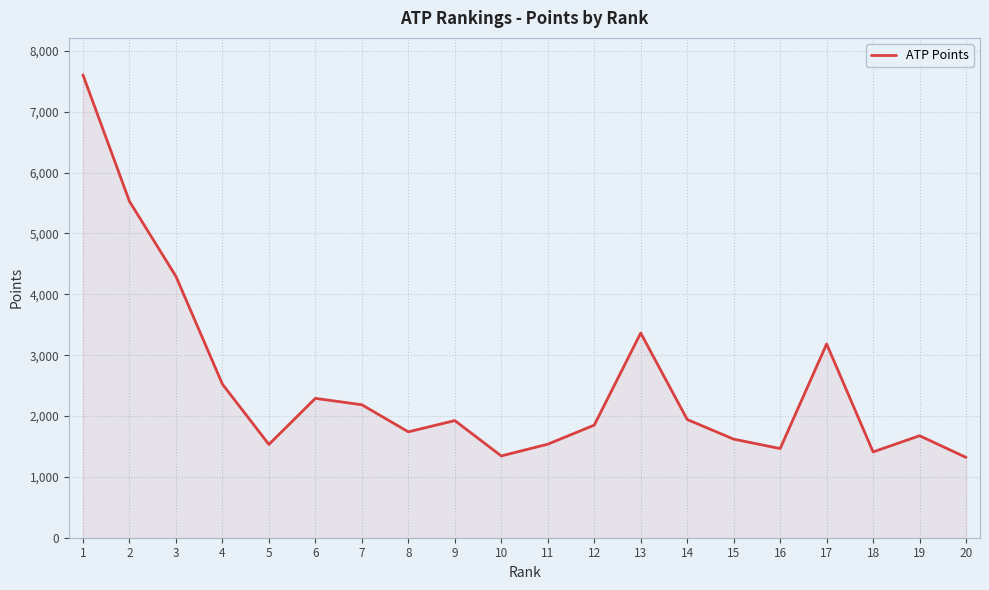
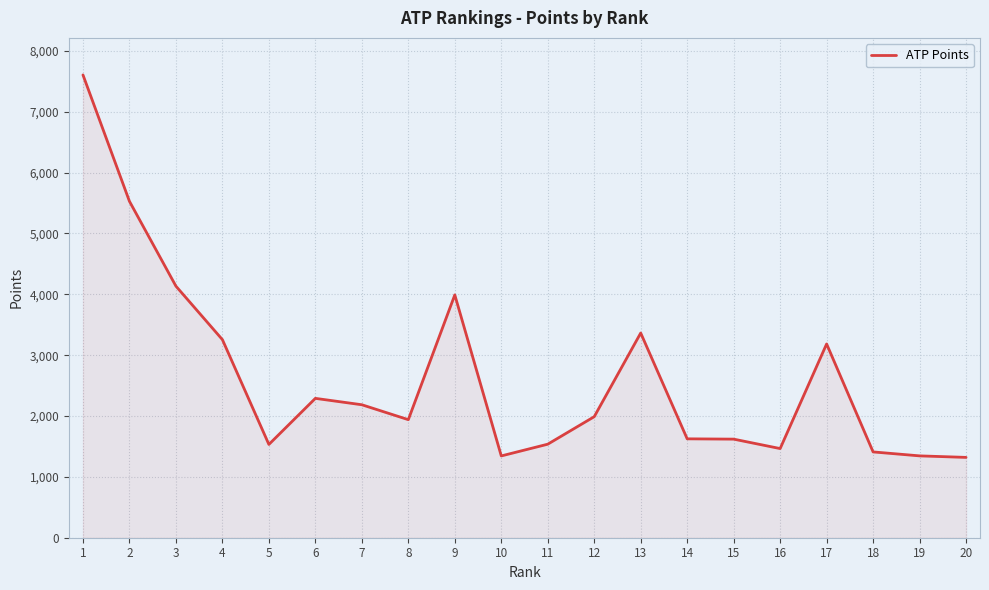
3: 4,300 -> 4,100
4: 2,500 -> 3,300
8: 1,700 -> 1,900
9: 1,900 -> 4,000
12: 1,900 -> 2,000
14: 1,900 -> 1,600
19: 1,700 -> 1,300
